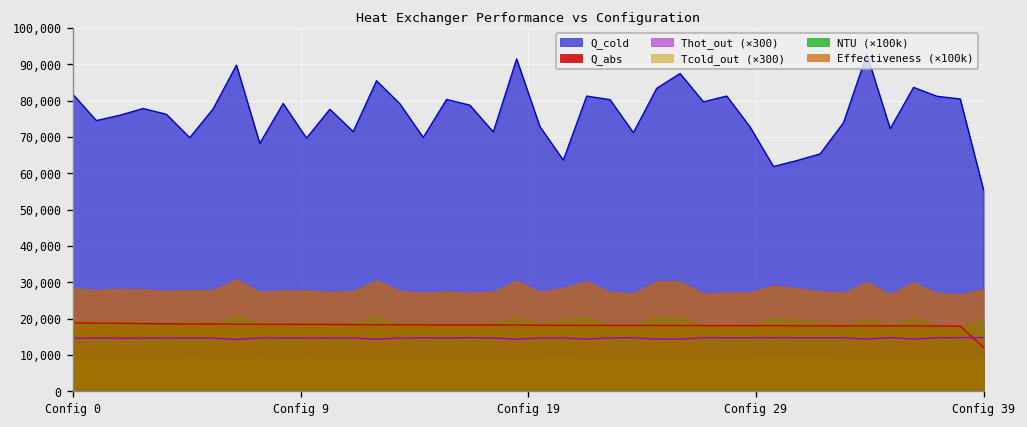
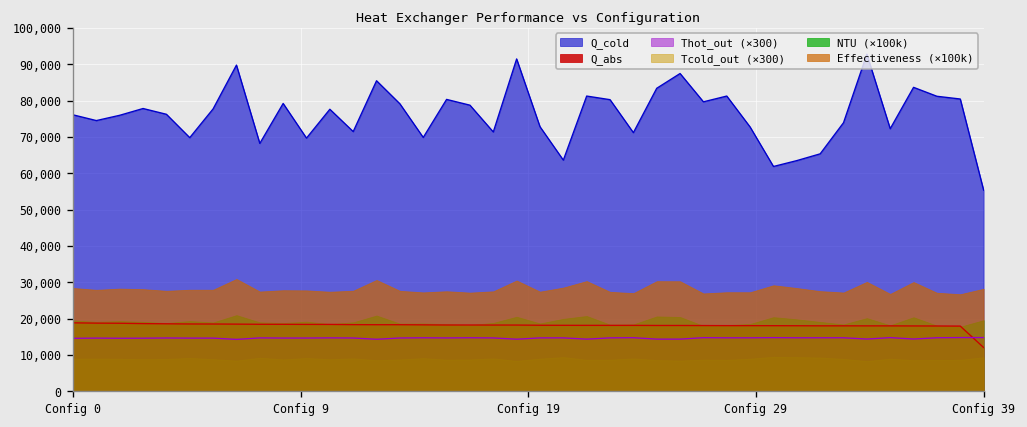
Q_cold, Config 0: 82,000 -> 76,000
